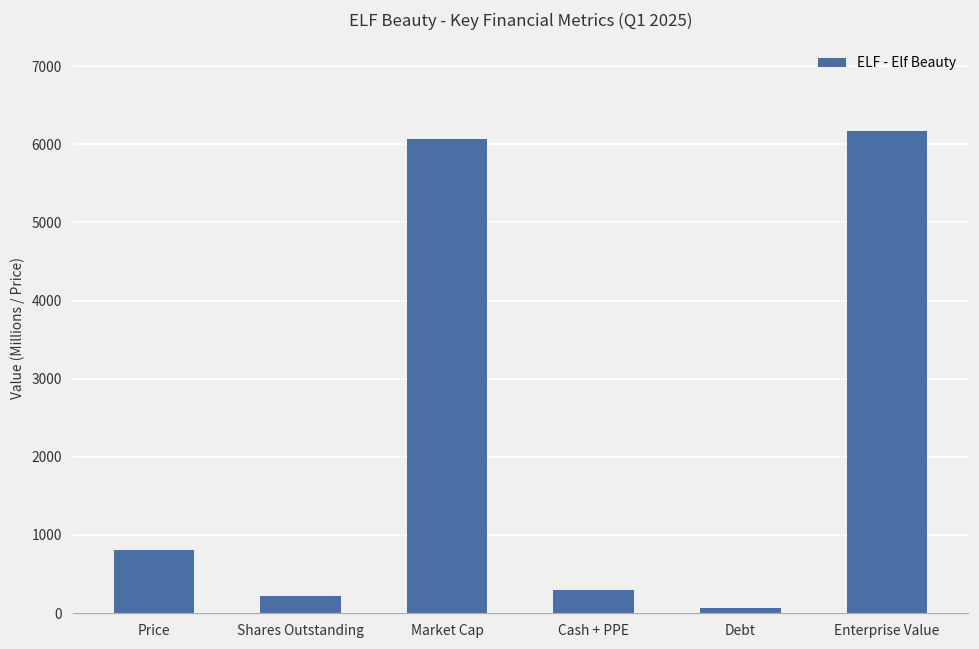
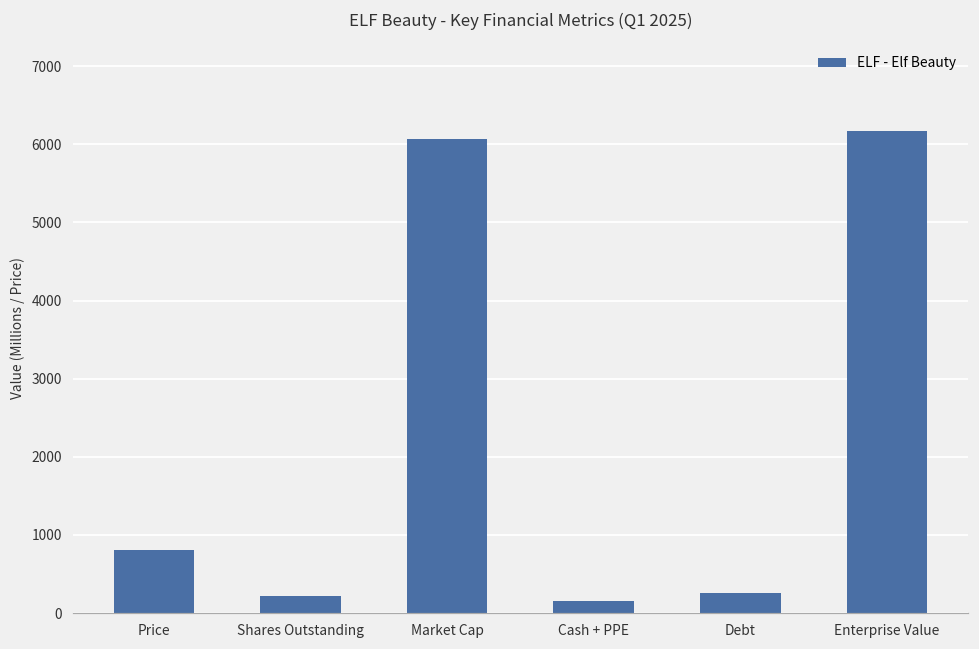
Cash + PPE: 300 -> 100
Debt: 100 -> 300
